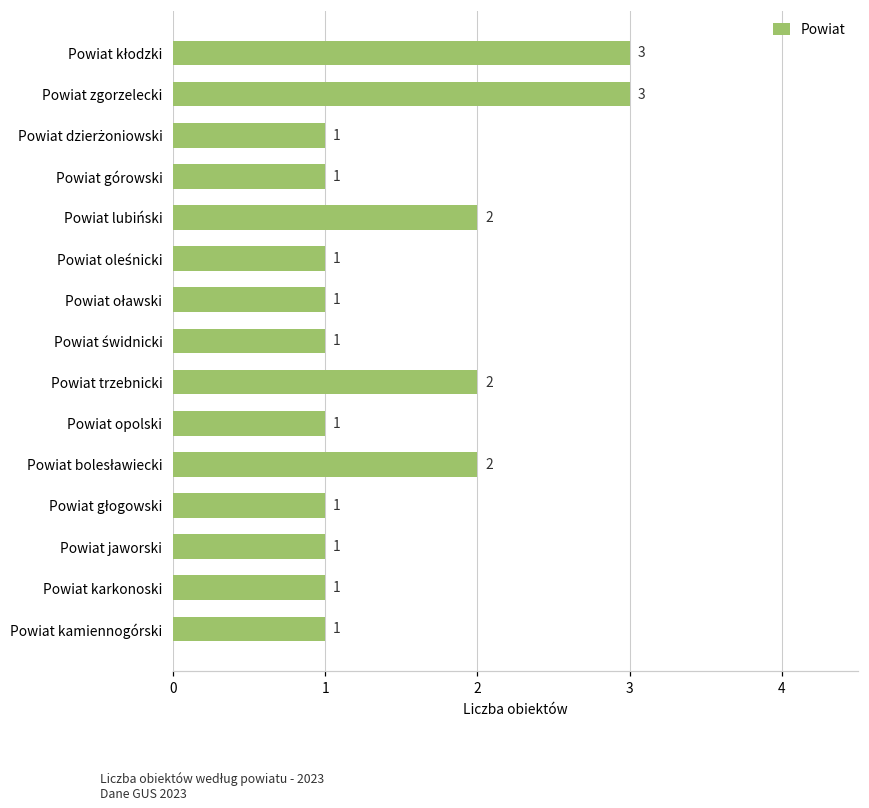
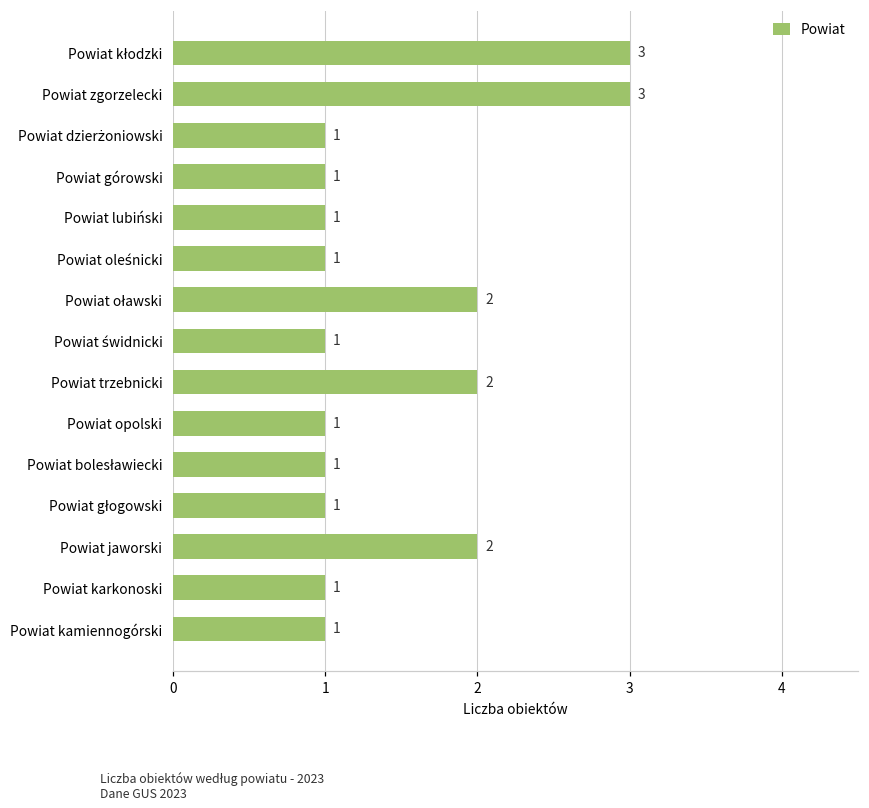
Powiat lubiński: 2 -> 1
Powiat oławski: 1 -> 2
Powiat bolesławiecki: 2 -> 1
Powiat jaworski: 1 -> 2
